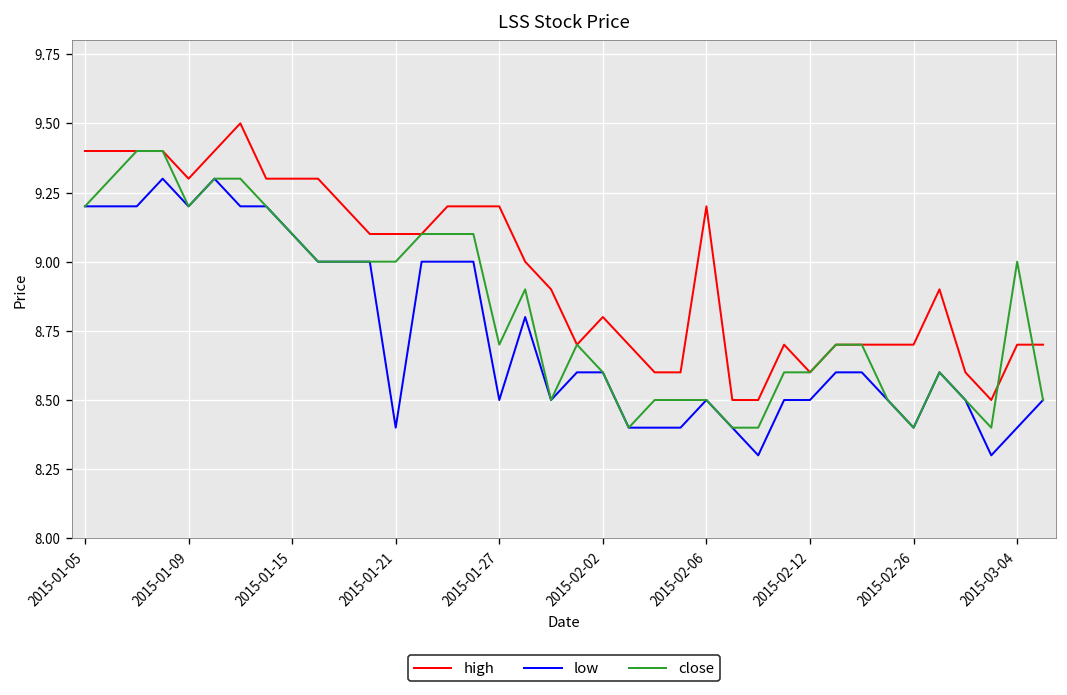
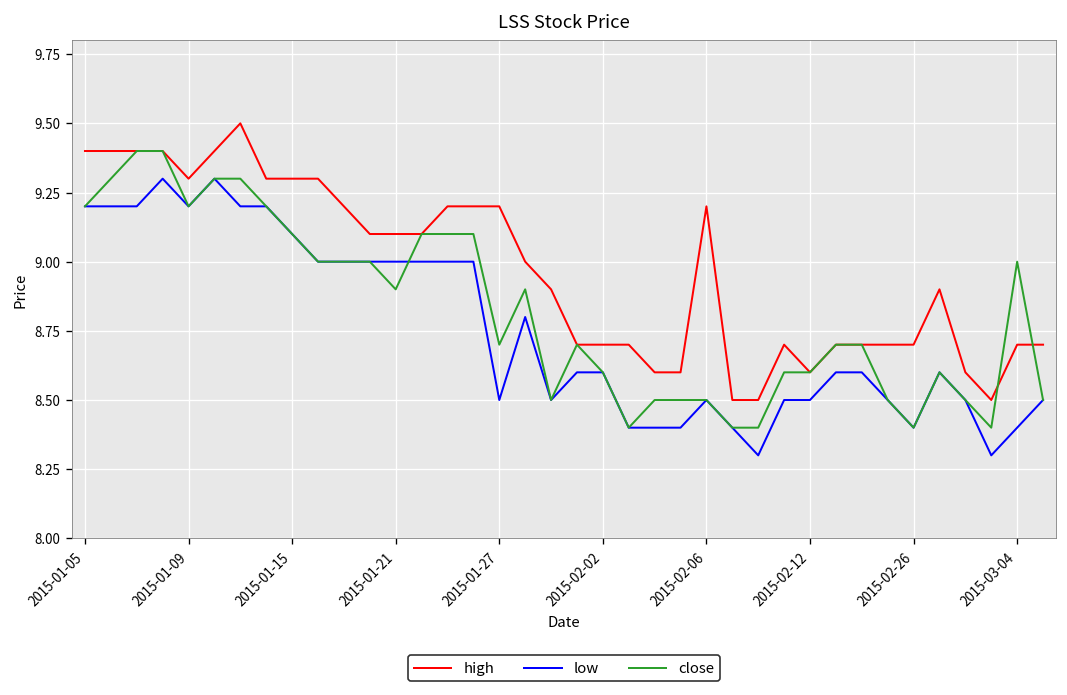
low, 2015-01-21: 8.4 -> 9.0
close, 2015-01-21: 9.0 -> 8.9
high, 2015-02-02: 8.8 -> 8.7
